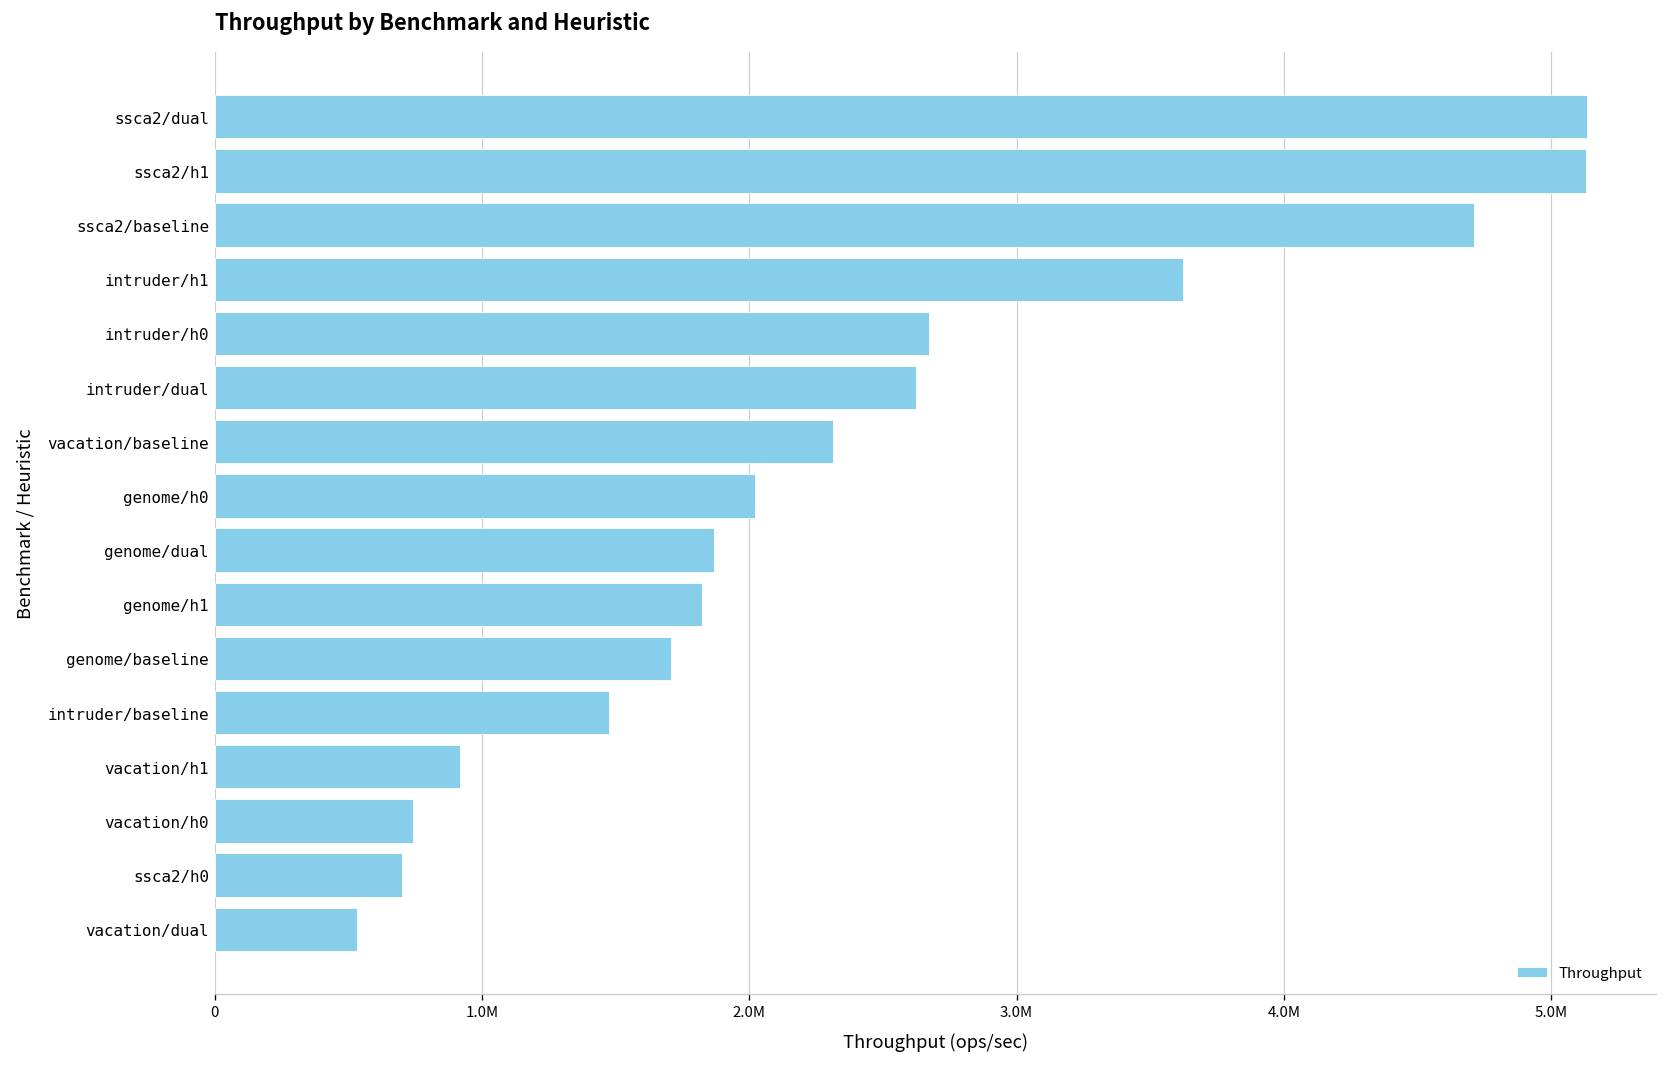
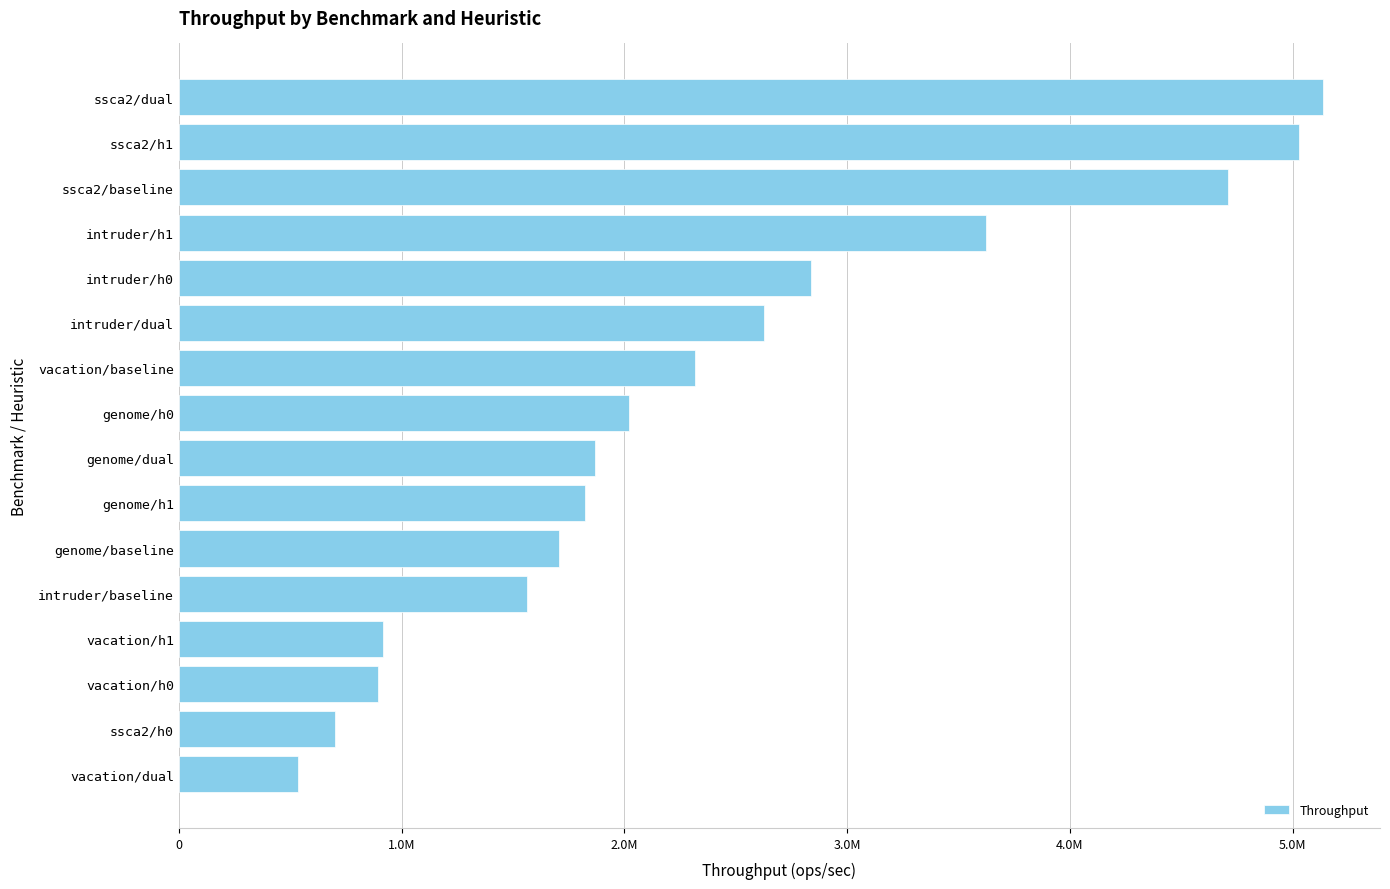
ssca2/h1: 5130000 -> 5030000
intruder/h0: 2670000 -> 2840000
intruder/baseline: 1480000 -> 1560000
vacation/h0: 740000 -> 890000
